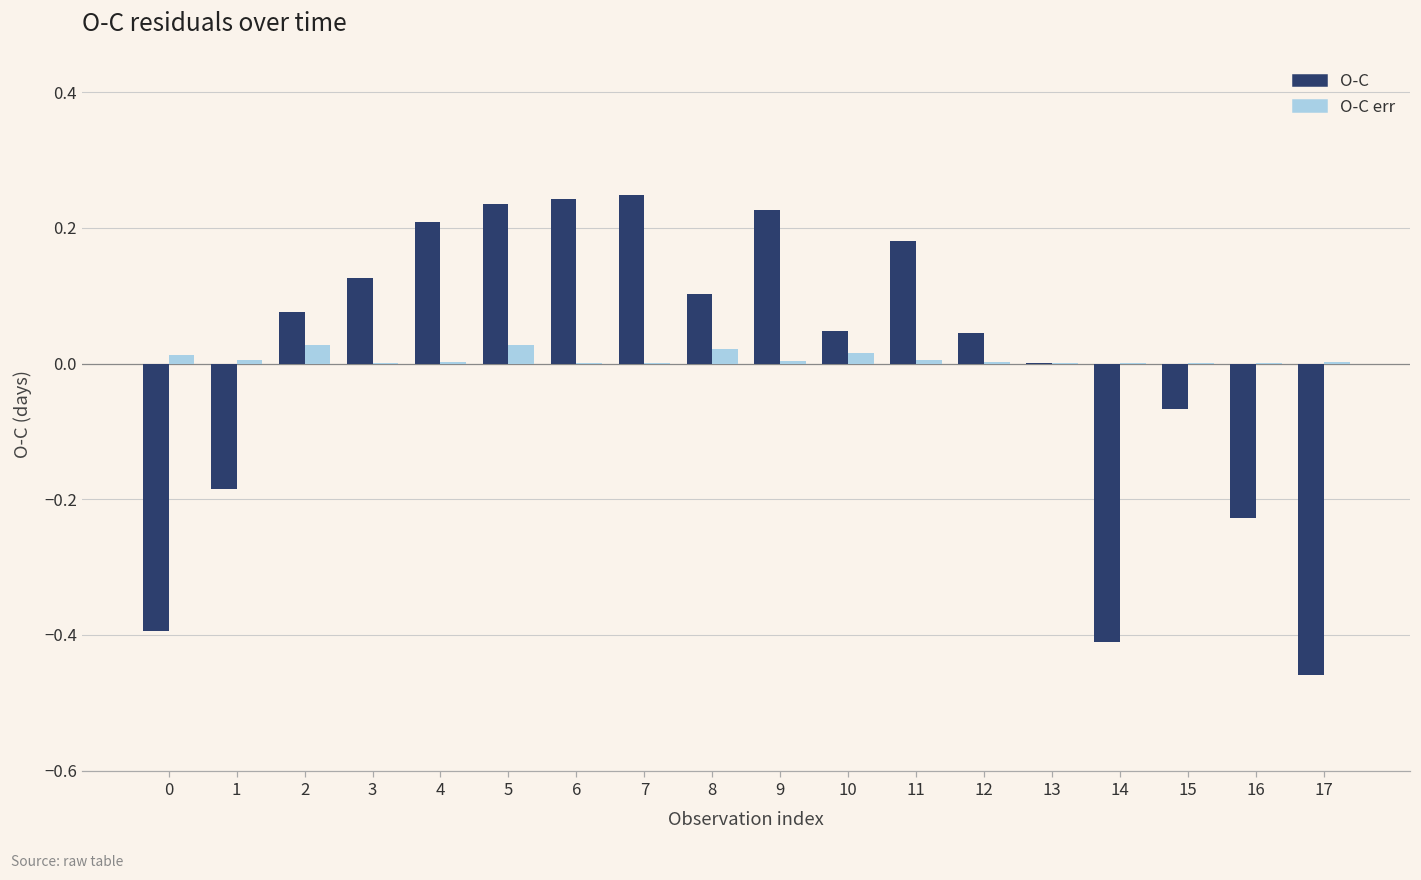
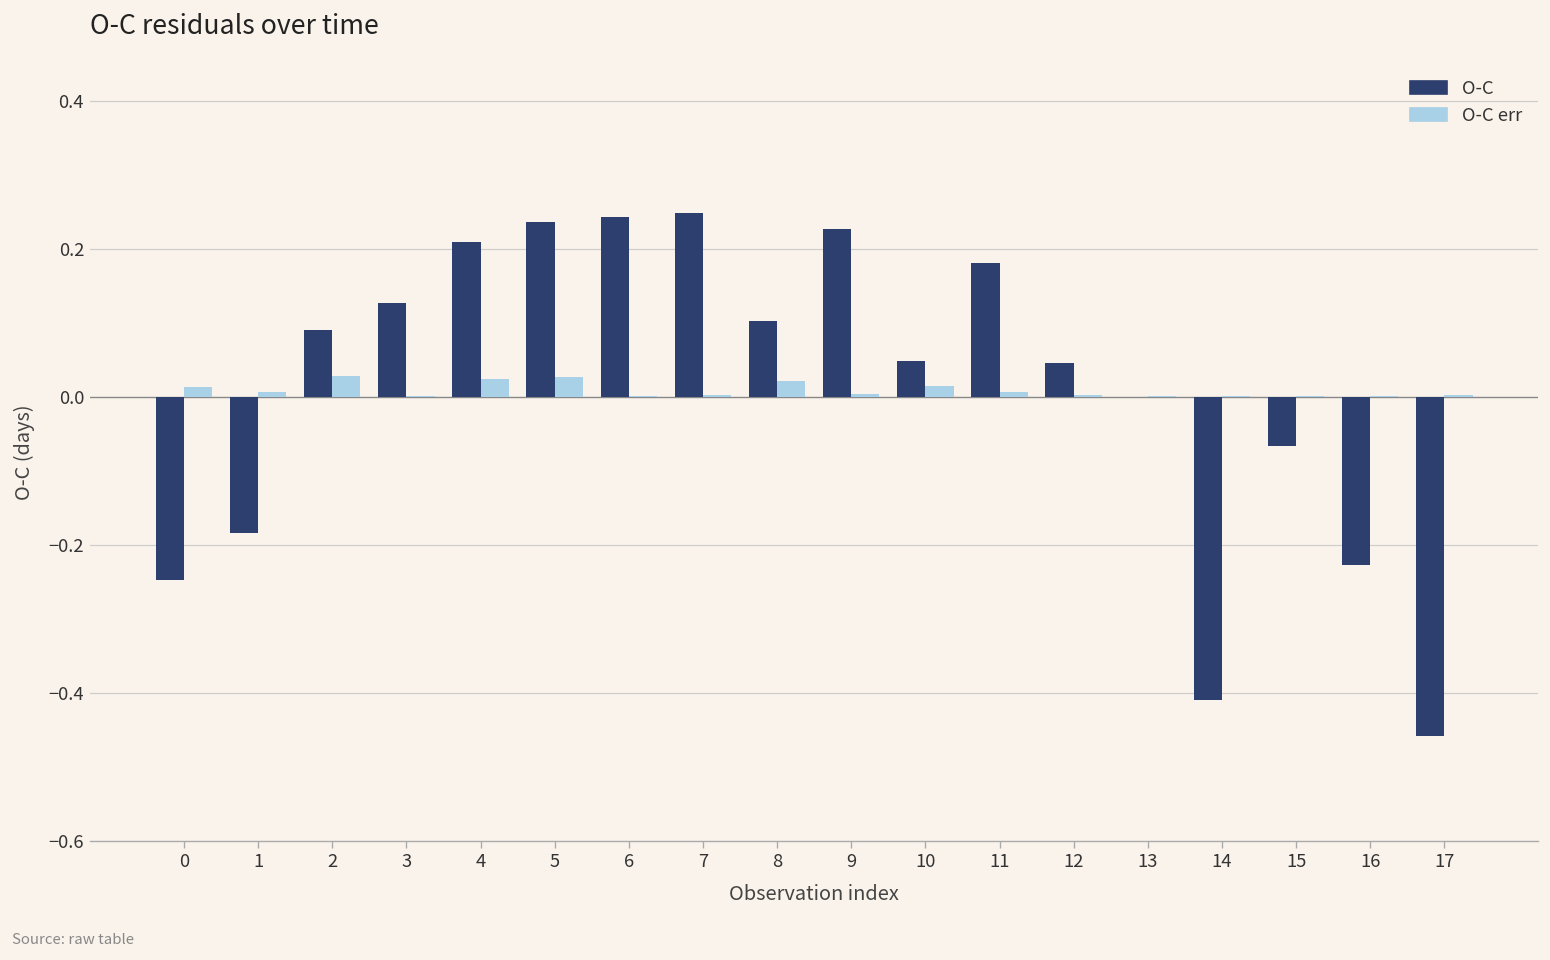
O-C, 0: -0.39 -> -0.25
O-C, 2: 0.08 -> 0.09
O-C err, 4: 0.00 -> 0.02
